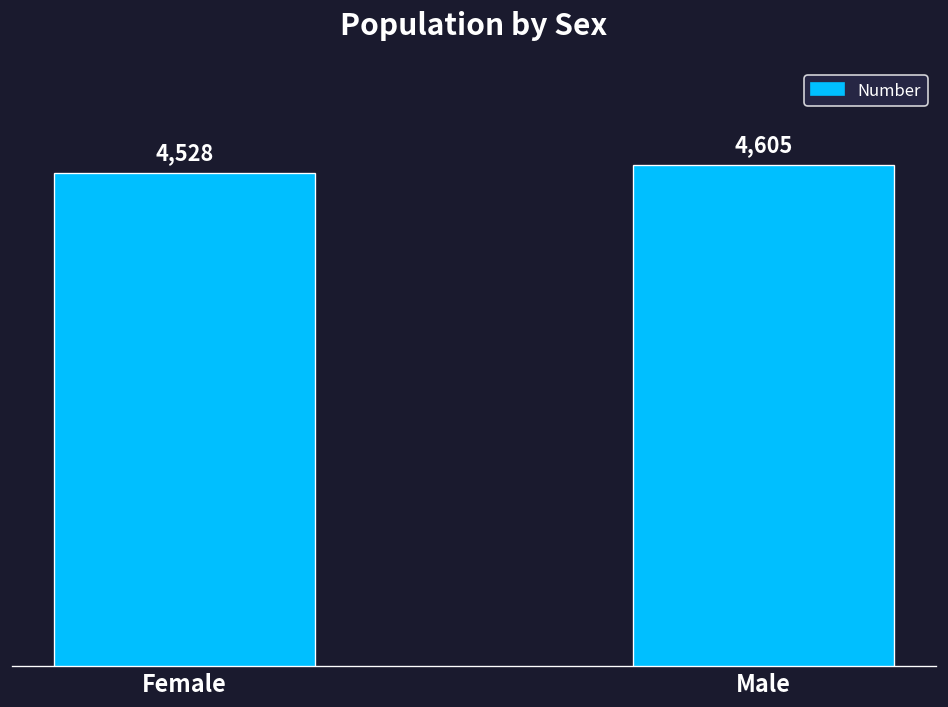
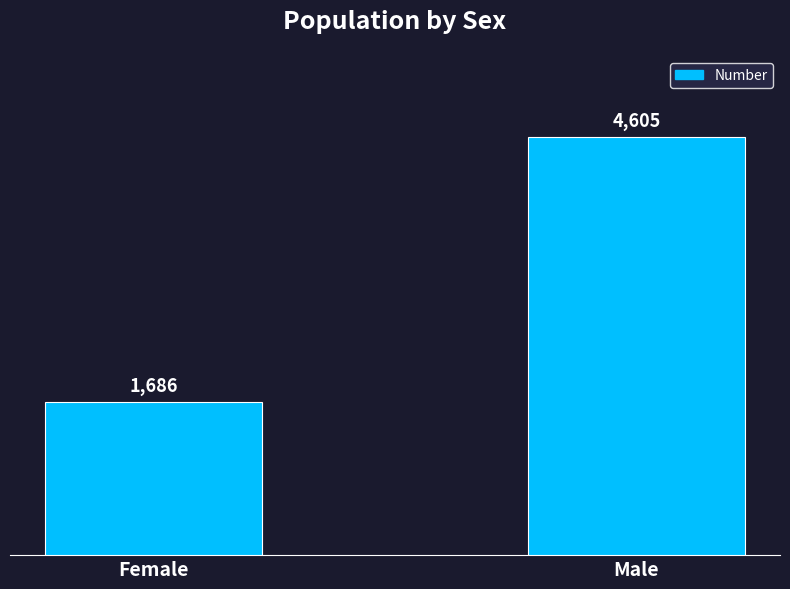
Female: 4,528 -> 1,686
